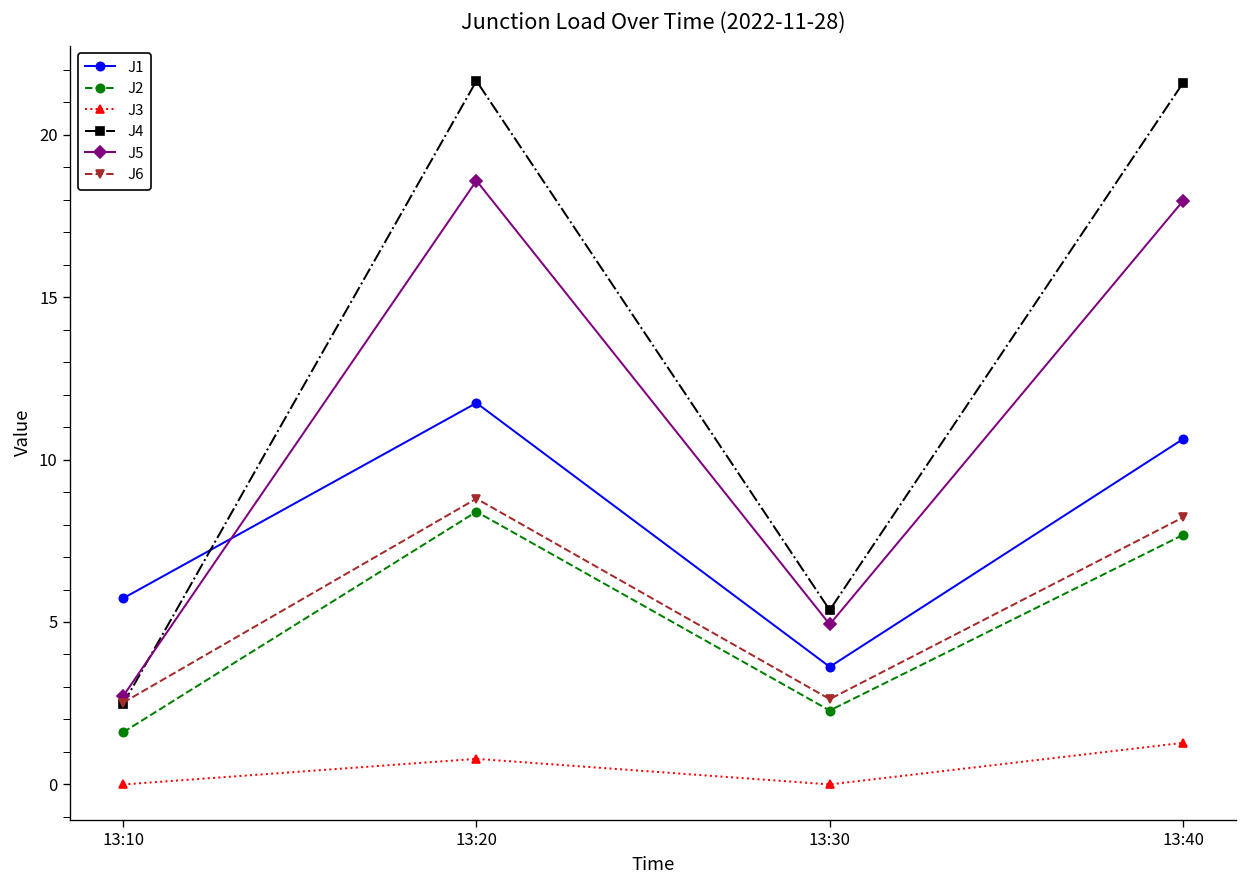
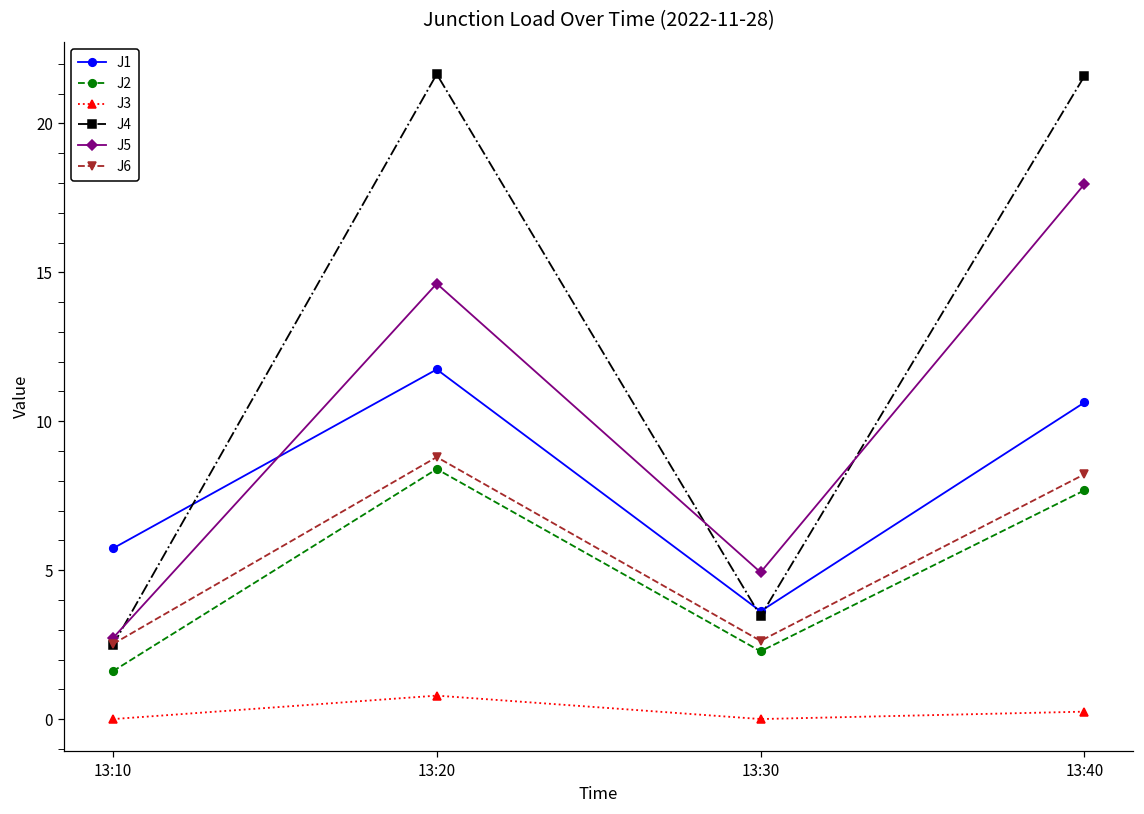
J5, 13:20: 18.6 -> 14.6
J4, 13:30: 5.4 -> 3.5
J3, 13:40: 1.3 -> 0.3
